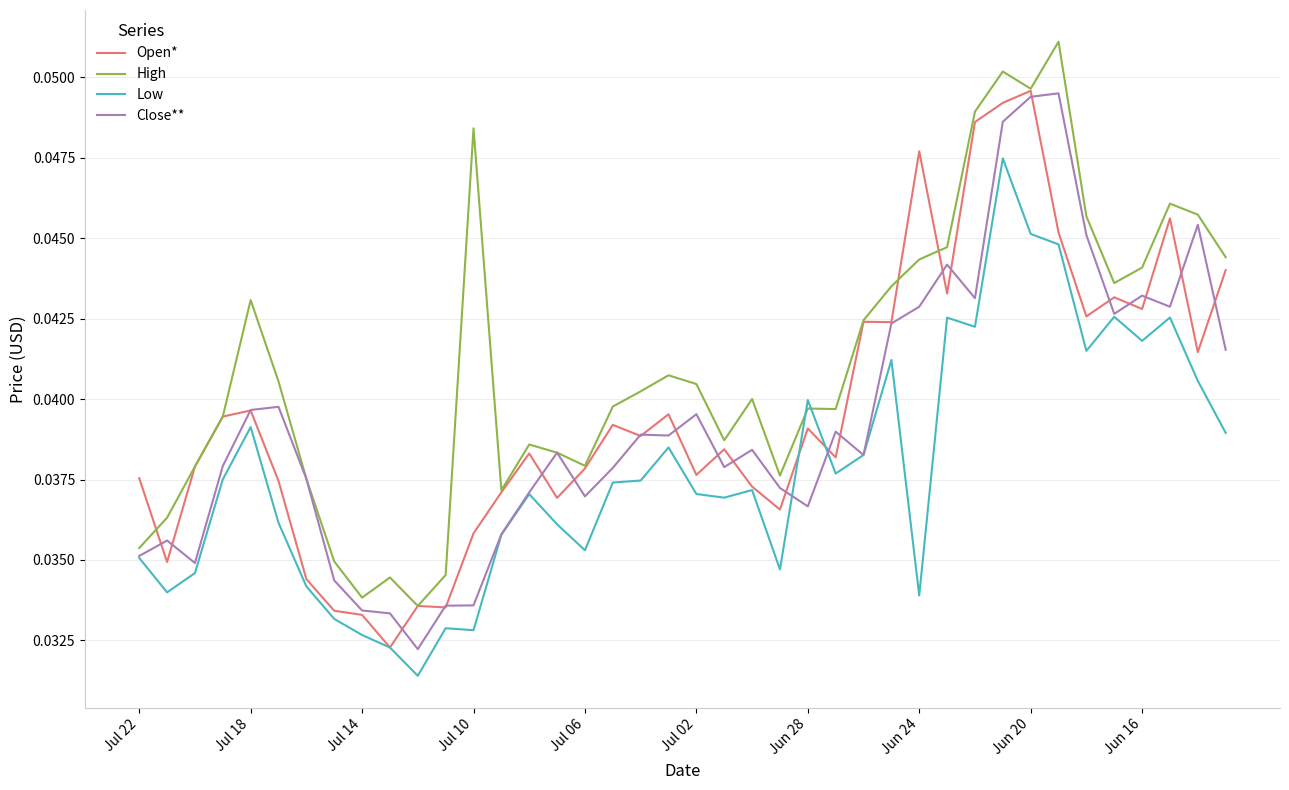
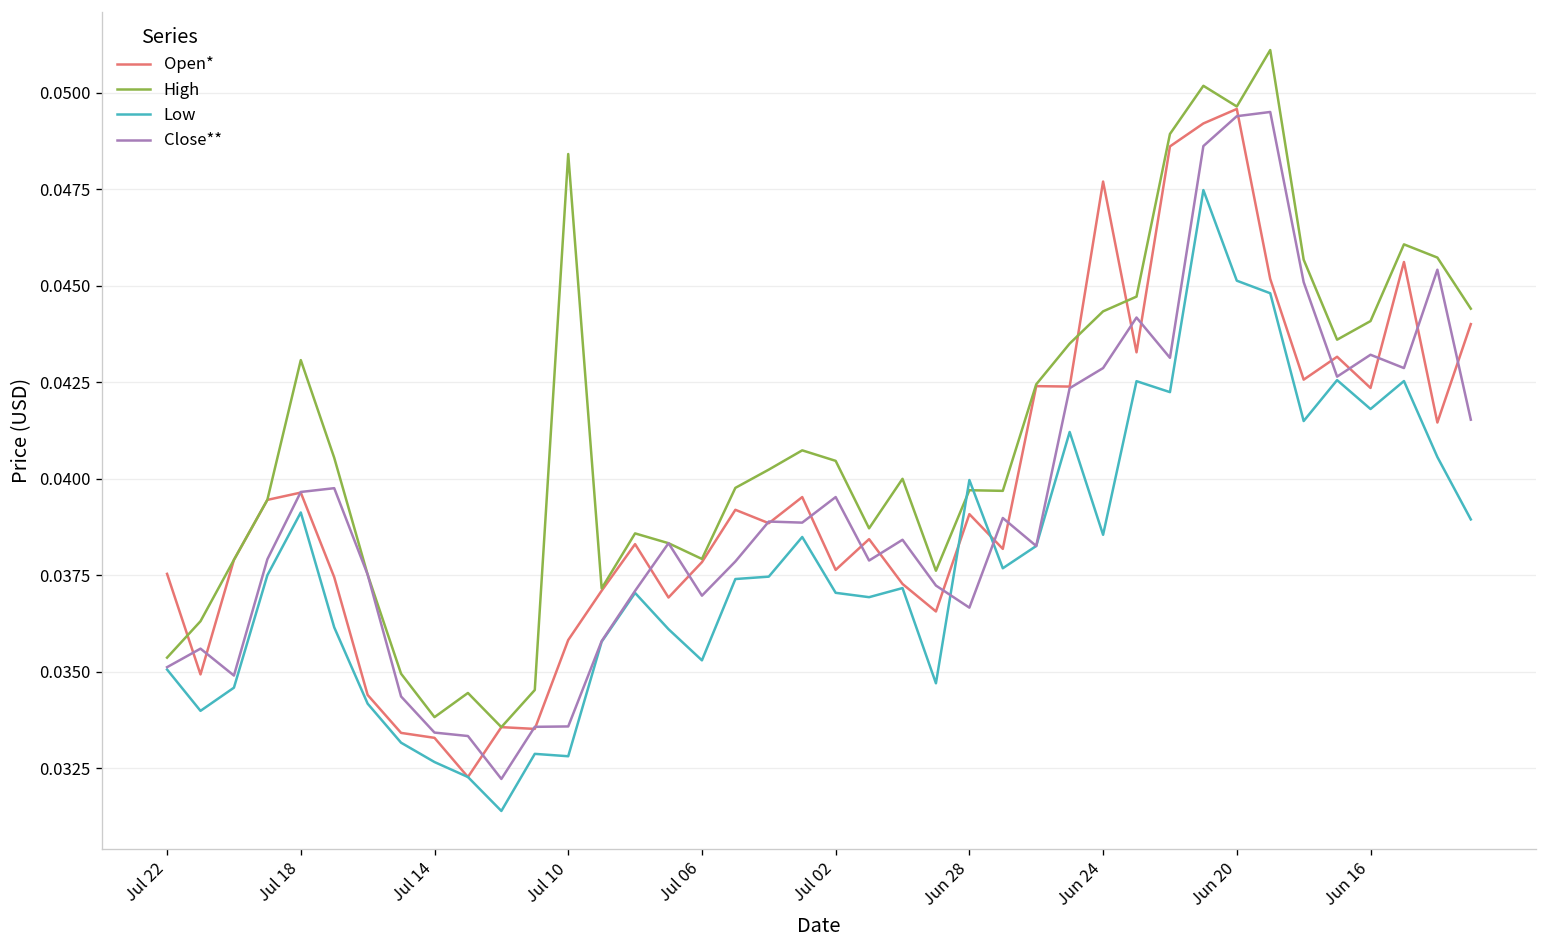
Low, Jun 24: 0.0339 -> 0.0386
Open*, Jun 16: 0.0428 -> 0.0424
